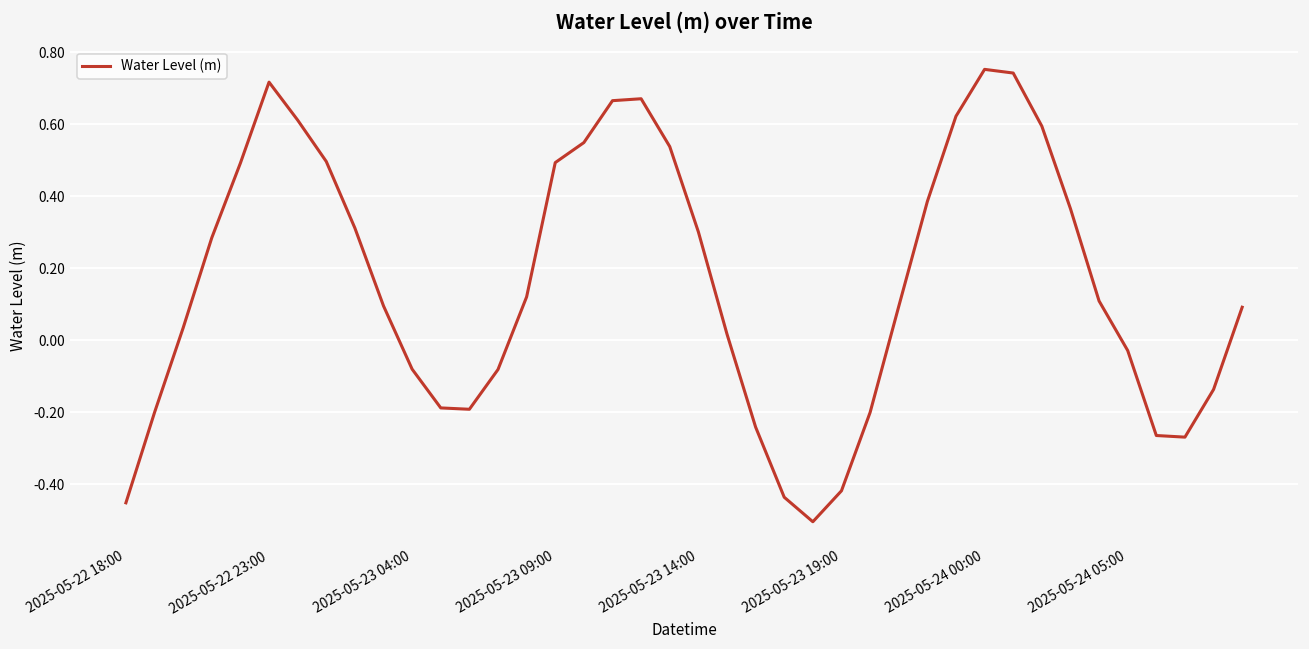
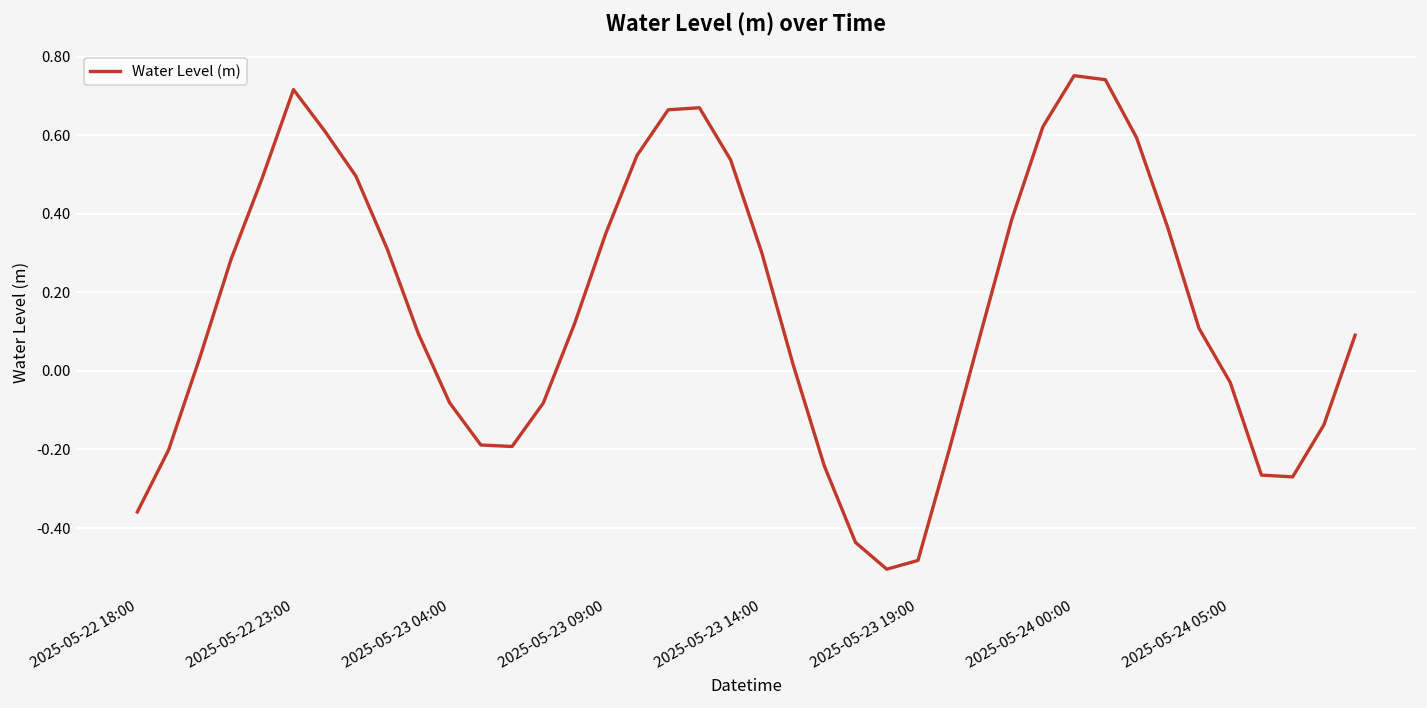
2025-05-22 18:00: -0.45 -> -0.36
2025-05-23 09:00: 0.49 -> 0.35
2025-05-23 19:00: -0.42 -> -0.48
